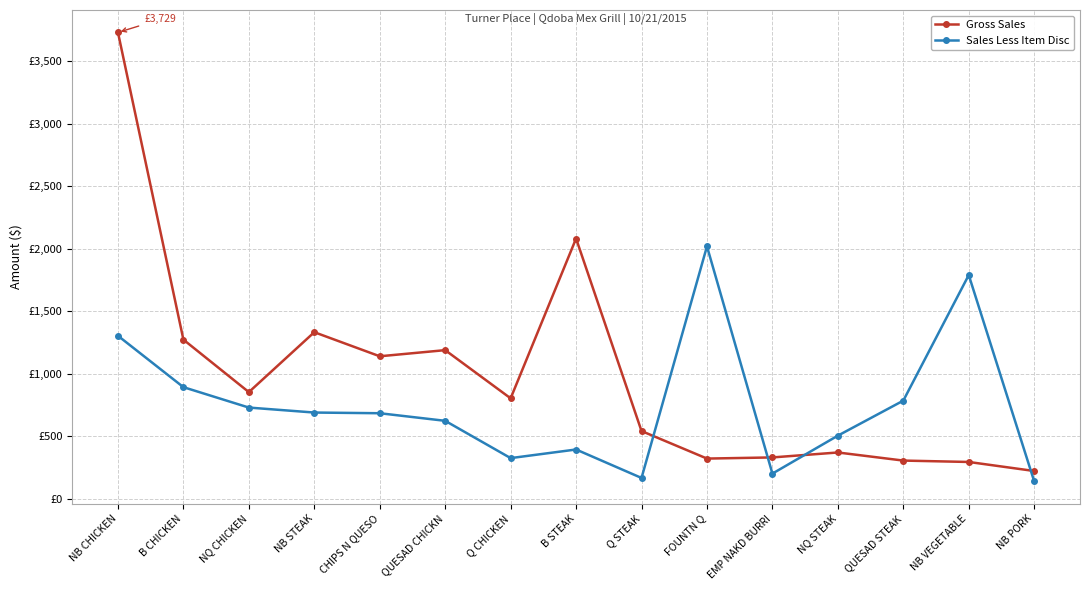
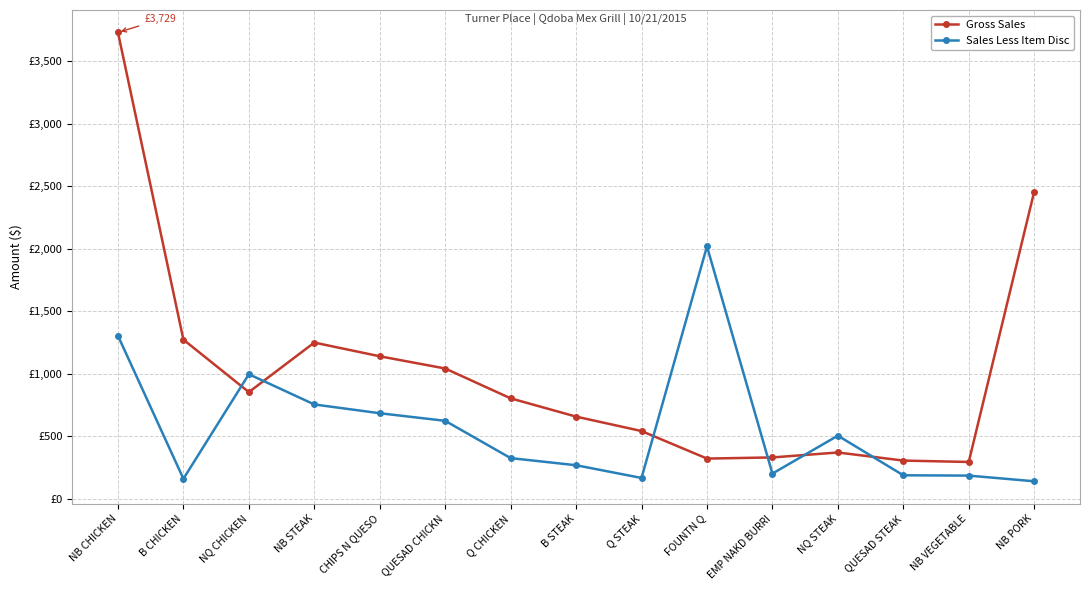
Sales Less Item Disc, B CHICKEN: £890 -> £160
Sales Less Item Disc, NQ CHICKEN: £730 -> £1,000
Gross Sales, NB STEAK: £1,330 -> £1,250
Sales Less Item Disc, NB STEAK: £690 -> £750
Gross Sales, QUESAD CHICKN: £1,190 -> £1,040
Gross Sales, B STEAK: £2,080 -> £660
Sales Less Item Disc, B STEAK: £390 -> £270
Sales Less Item Disc, QUESAD STEAK: £780 -> £190
Sales Less Item Disc, NB VEGETABLE: £1,790 -> £190
Gross Sales, NB PORK: £220 -> £2,460
